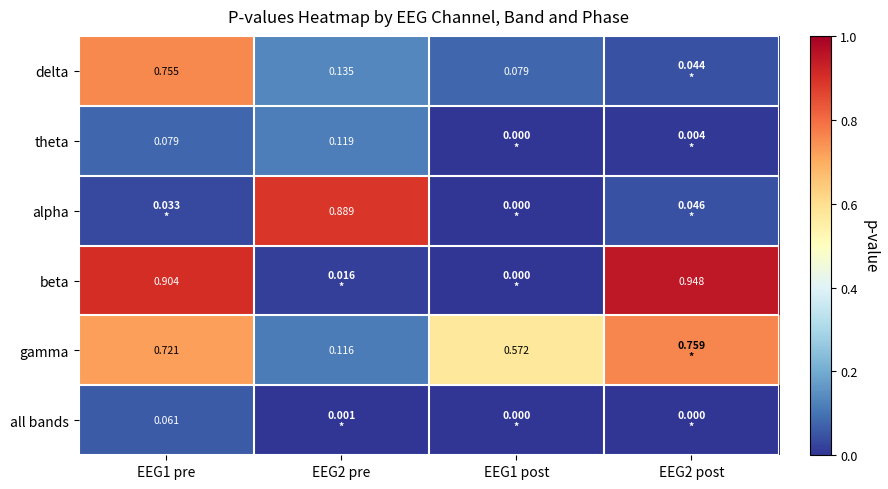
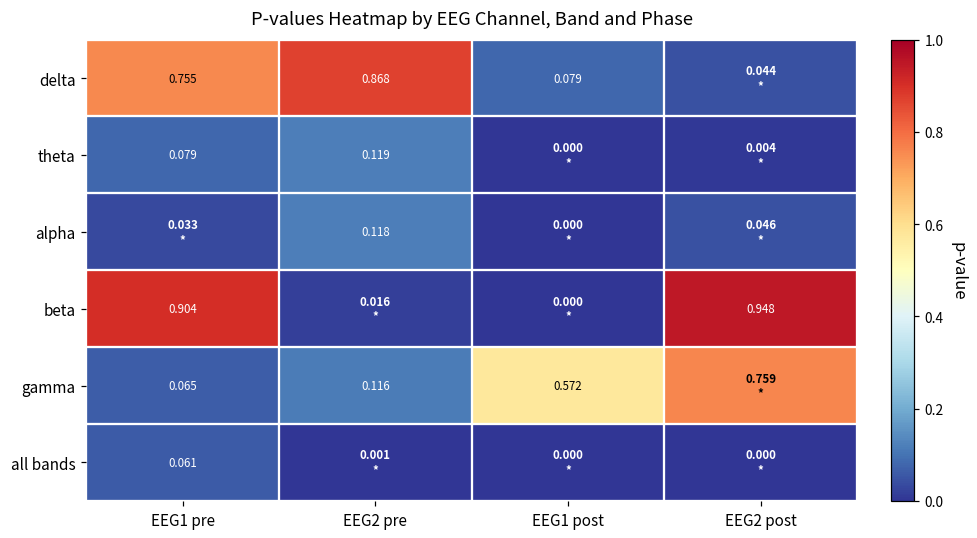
delta, EEG2 pre: 0.135 -> 0.868
alpha, EEG2 pre: 0.889 -> 0.118
gamma, EEG1 pre: 0.721 -> 0.065
